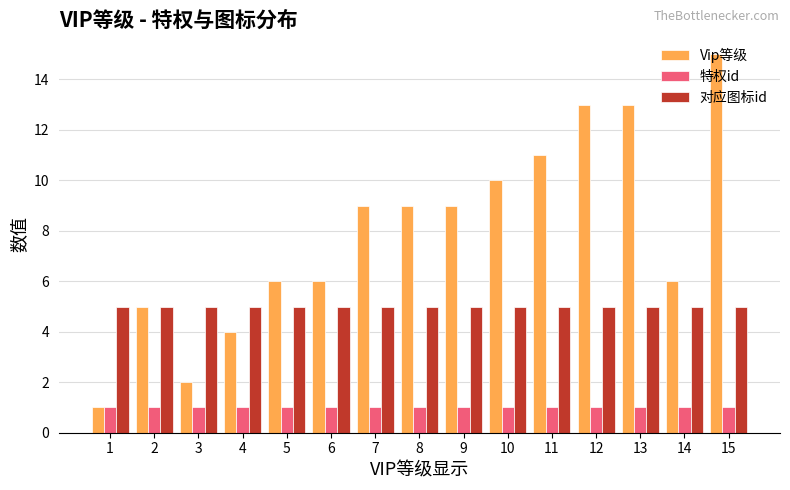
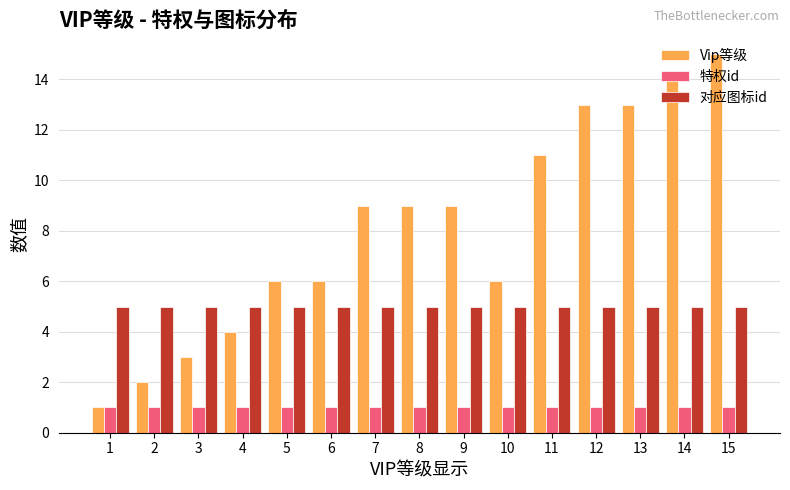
Vip等级, 2: 5 -> 2
Vip等级, 3: 2 -> 3
Vip等级, 10: 10 -> 6
Vip等级, 14: 6 -> 14
